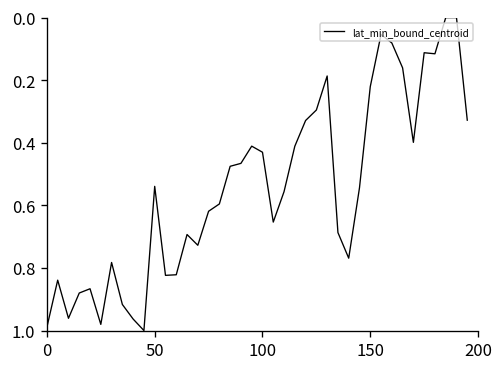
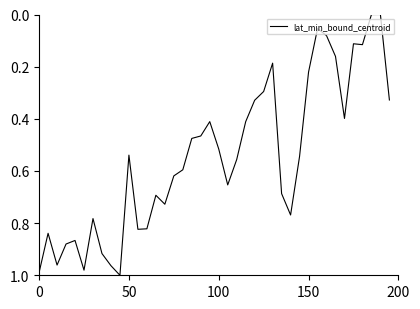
100: 0.43 -> 0.52
